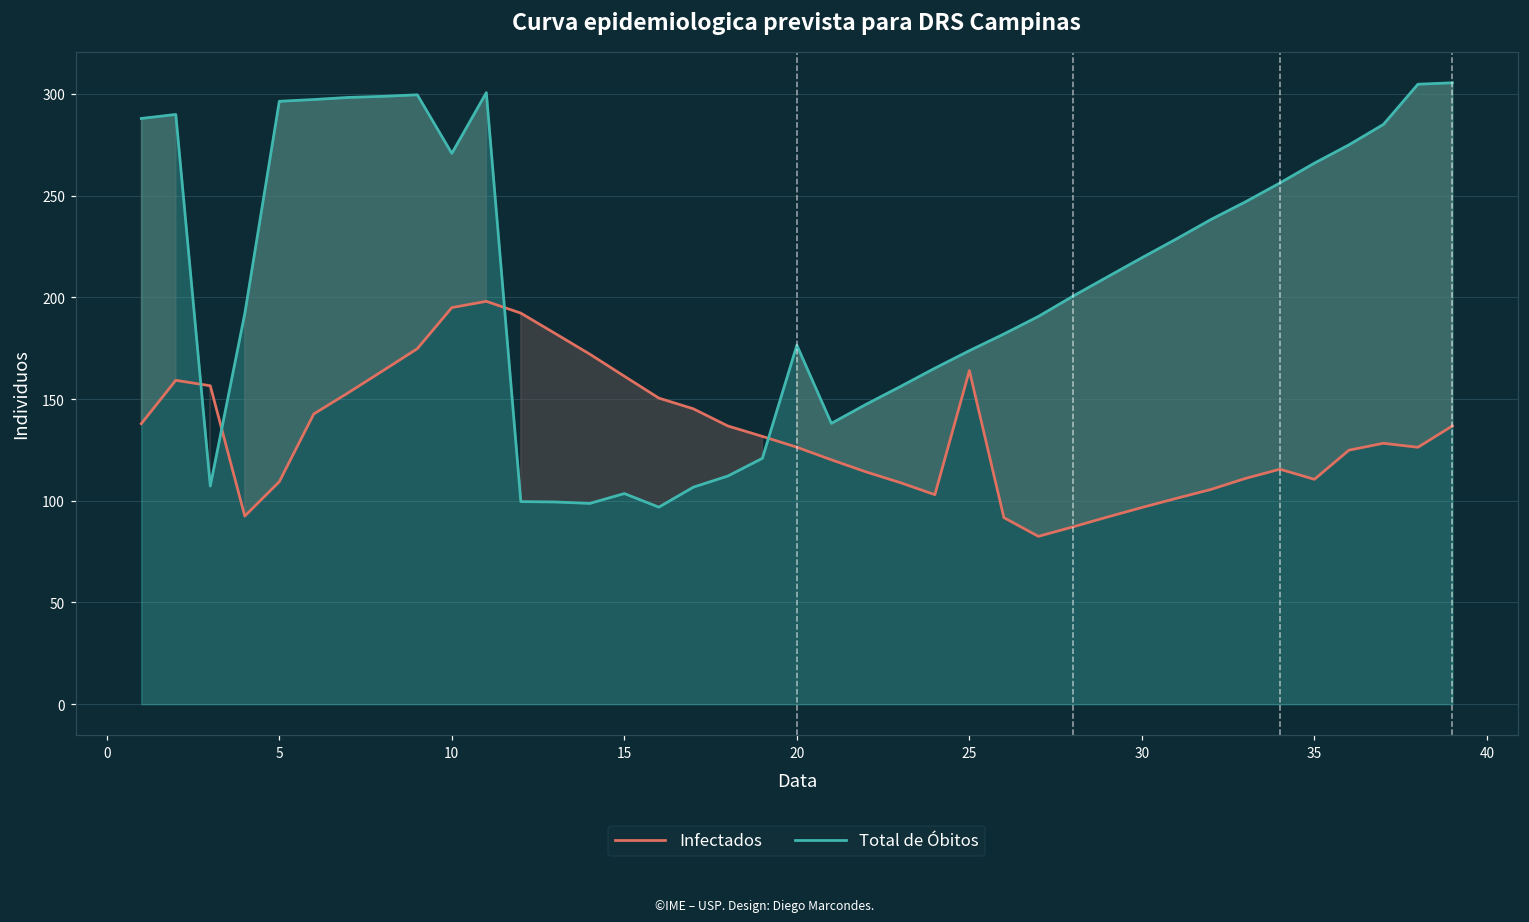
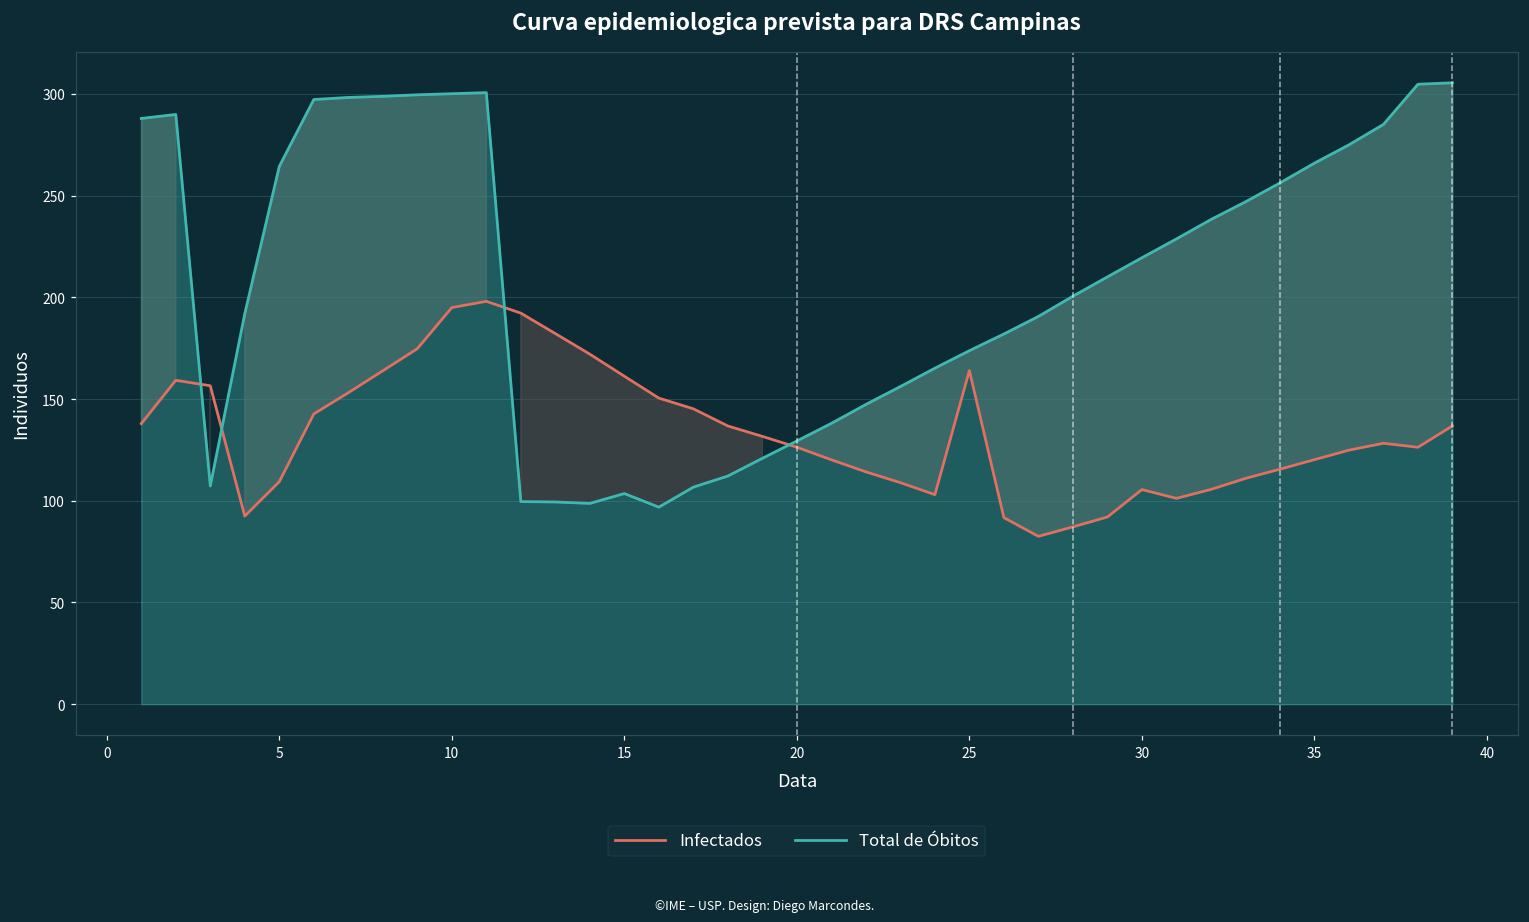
Total de Óbitos, 5: 296 -> 264
Total de Óbitos, 10: 271 -> 300
Total de Óbitos, 20: 177 -> 129
Infectados, 30: 97 -> 106
Infectados, 35: 111 -> 120
